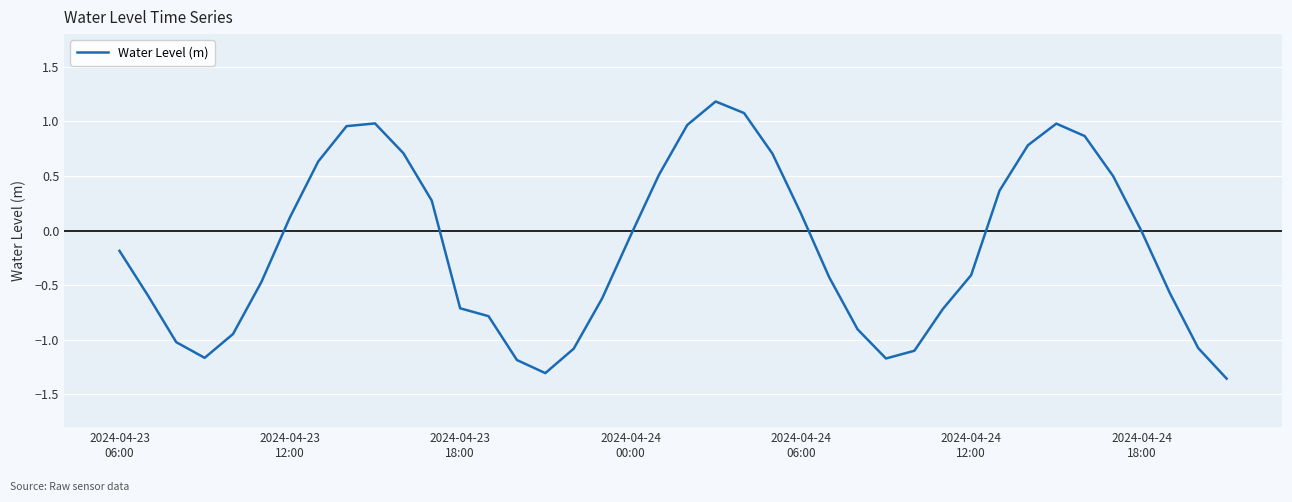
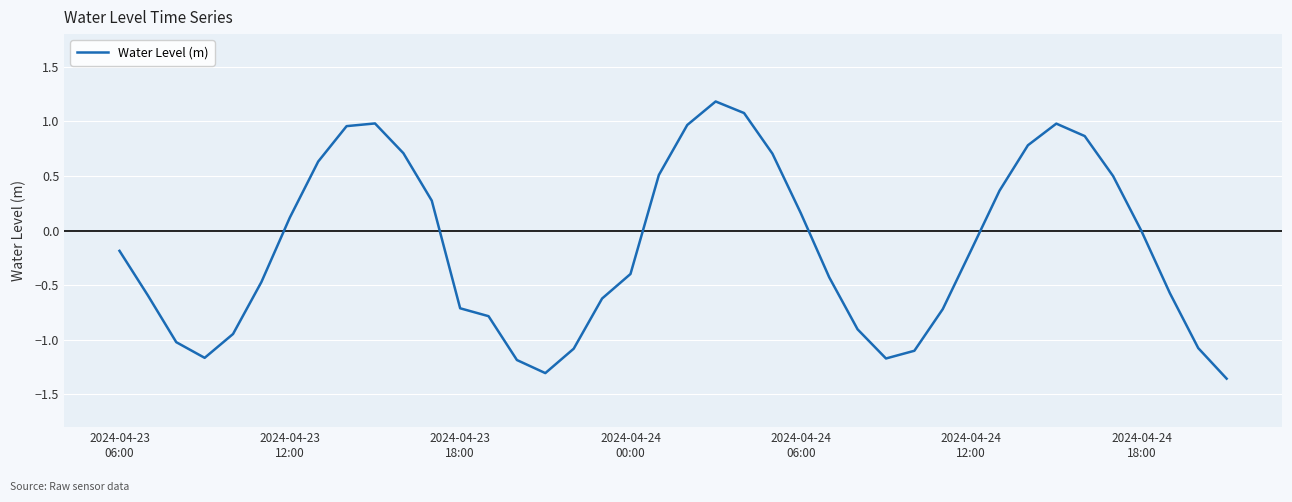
2024-04-24 00:00: -0.05 -> -0.40
2024-04-24 12:00: -0.41 -> -0.18
